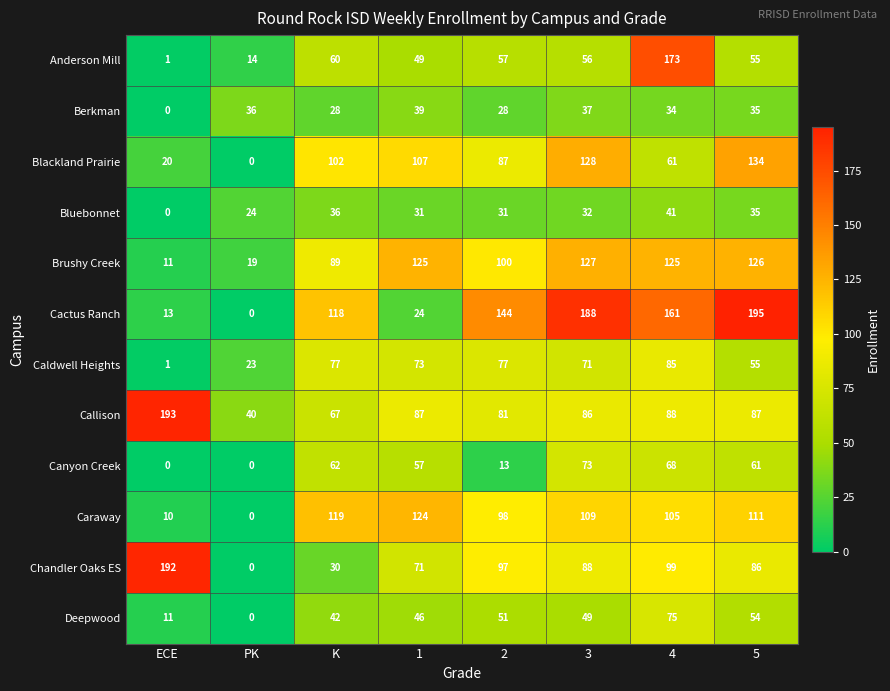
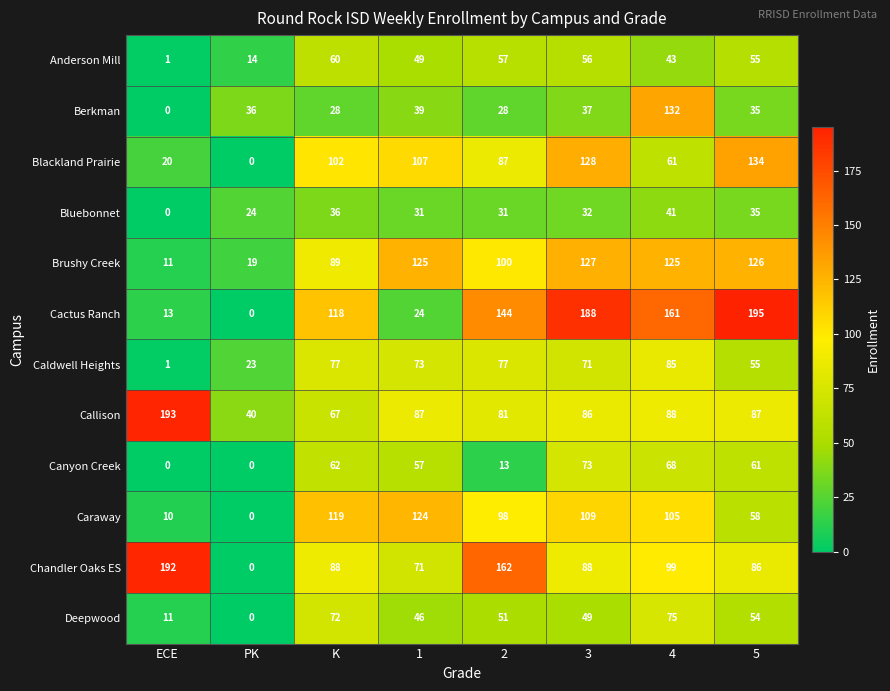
Anderson Mill, 4: 173 -> 43
Berkman, 4: 34 -> 132
Caraway, 5: 111 -> 58
Chandler Oaks ES, K: 30 -> 88
Chandler Oaks ES, 2: 97 -> 162
Deepwood, K: 42 -> 72
